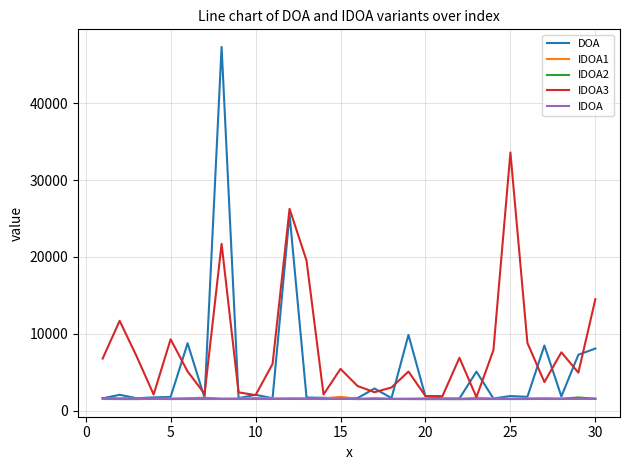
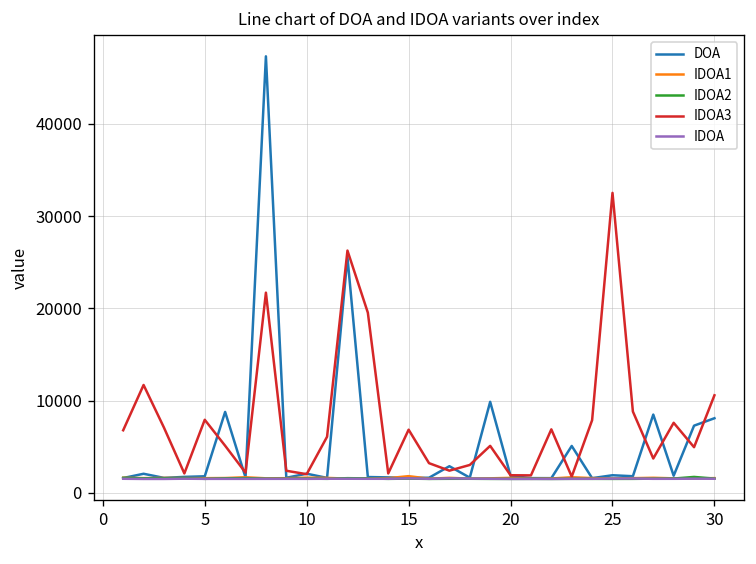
IDOA3, 5: 9000 -> 8000
IDOA3, 15: 5000 -> 7000
IDOA3, 25: 34000 -> 33000
IDOA3, 30: 15000 -> 11000
